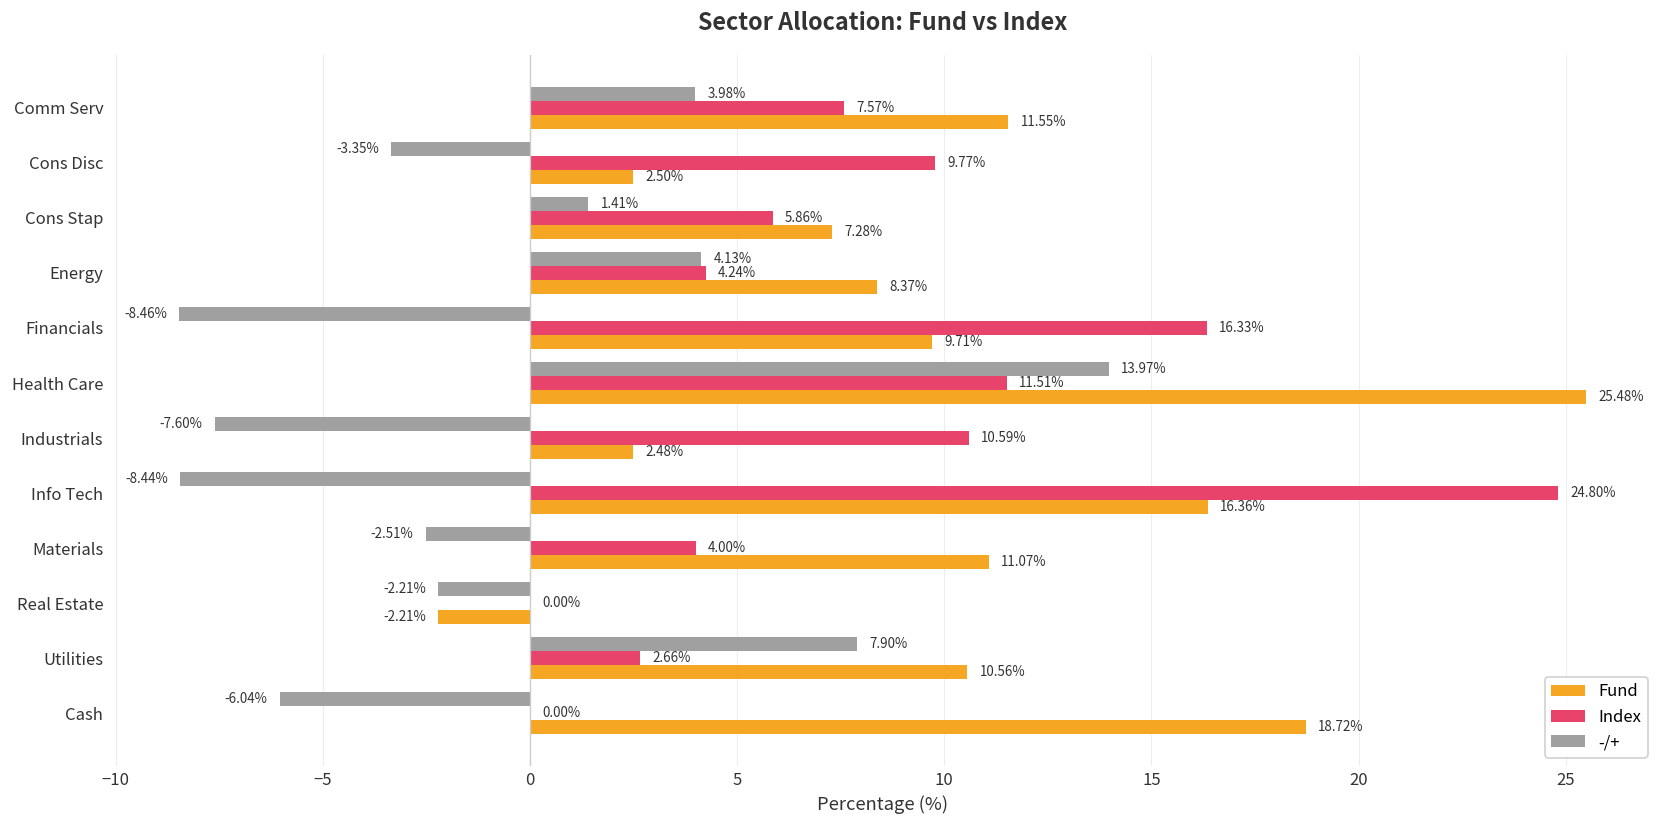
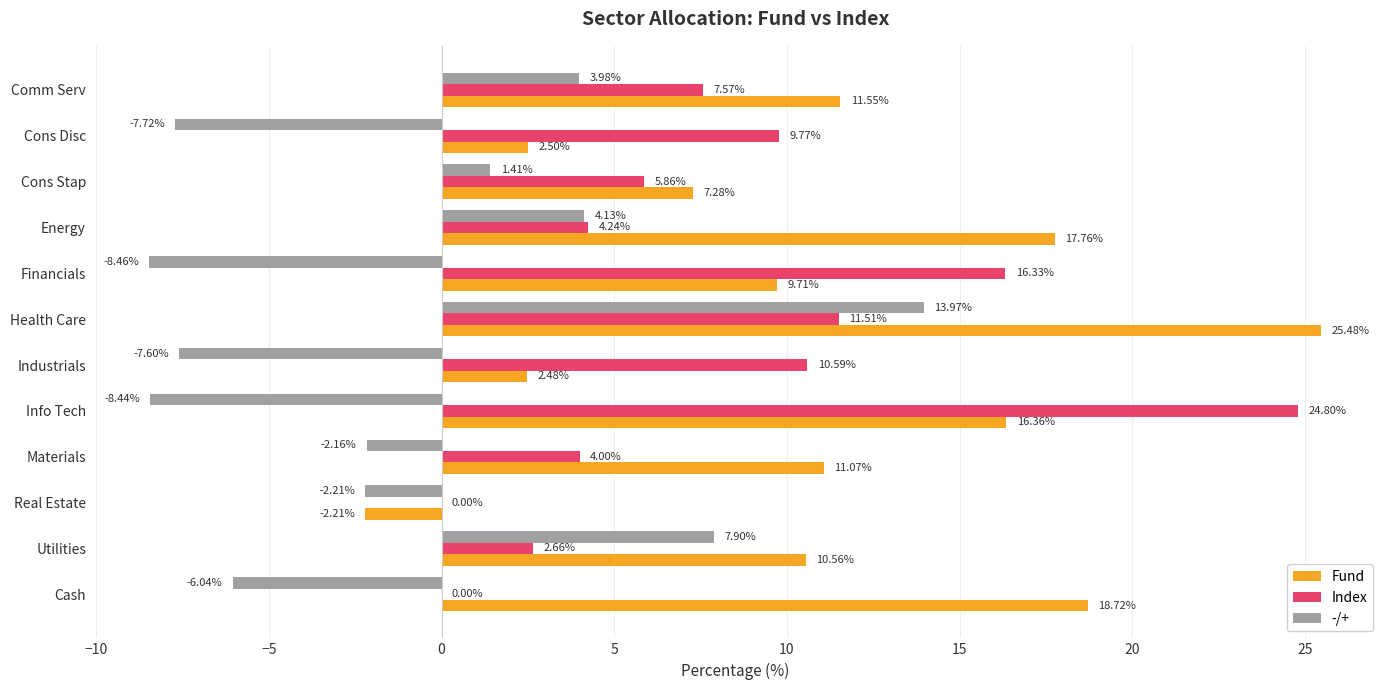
-/+, Cons Disc: -3.35% -> -7.72%
Fund, Energy: 8.37% -> 17.76%
-/+, Materials: -2.51% -> -2.16%
